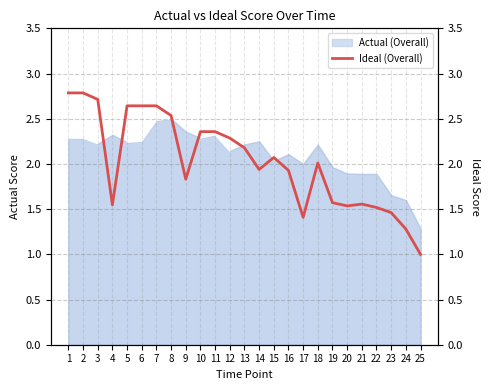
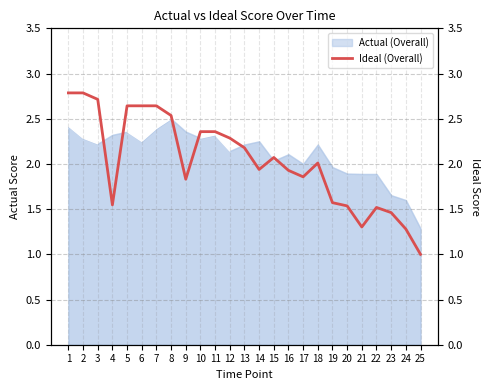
Actual (Overall), 1: 2.3 -> 2.4
Actual (Overall), 5: 2.2 -> 2.4
Actual (Overall), 7: 2.5 -> 2.4
Ideal (Overall), 17: 1.4 -> 1.9
Ideal (Overall), 21: 1.6 -> 1.3
